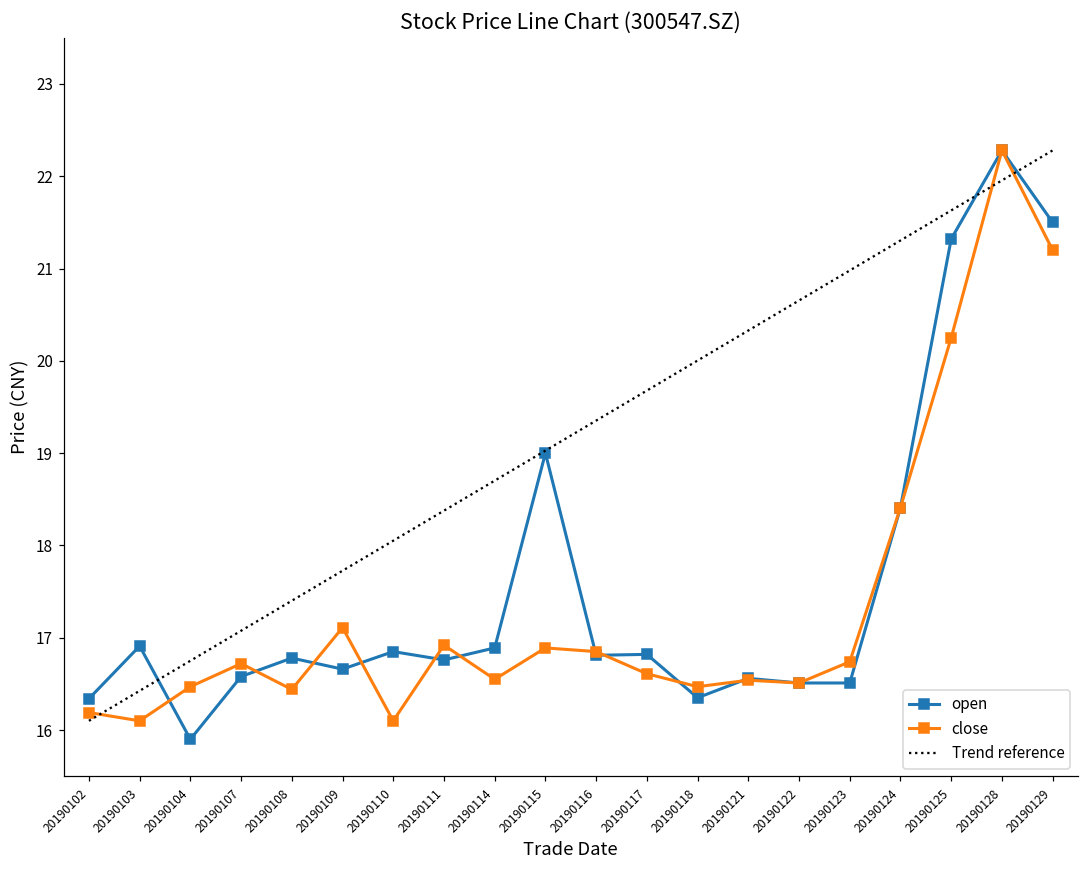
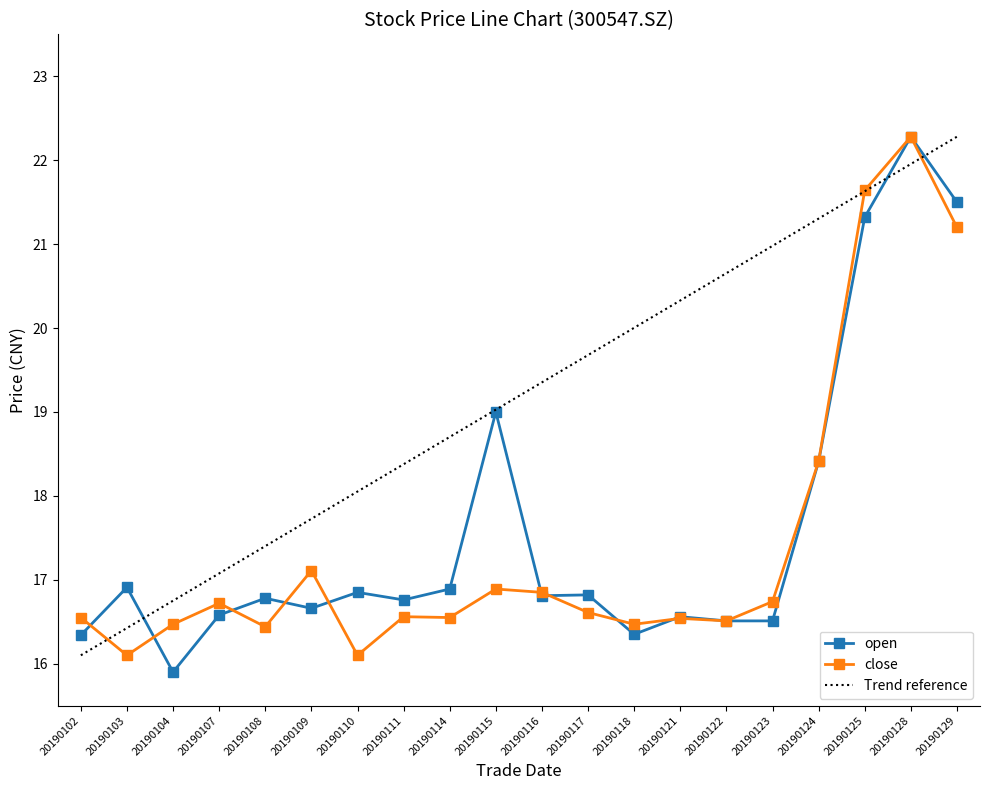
close, 20190102: 16.2 -> 16.6
close, 20190111: 16.9 -> 16.6
close, 20190125: 20.3 -> 21.6
